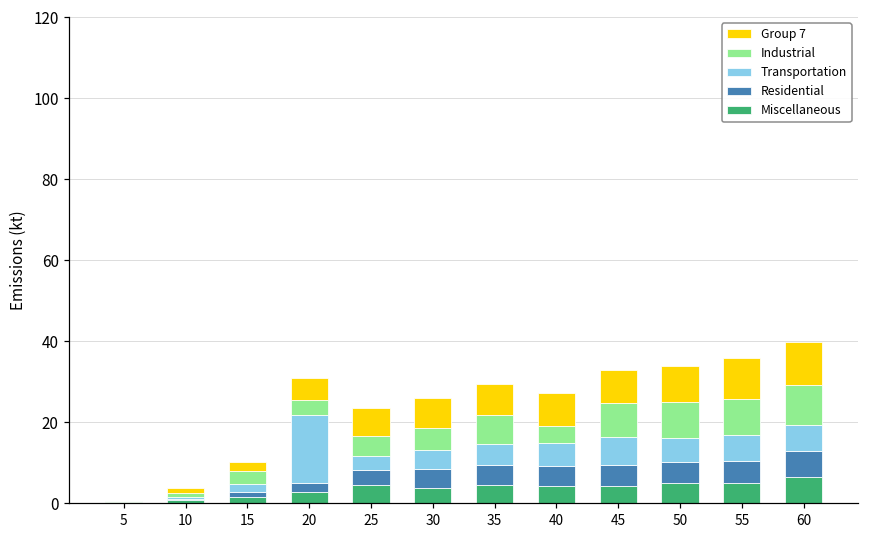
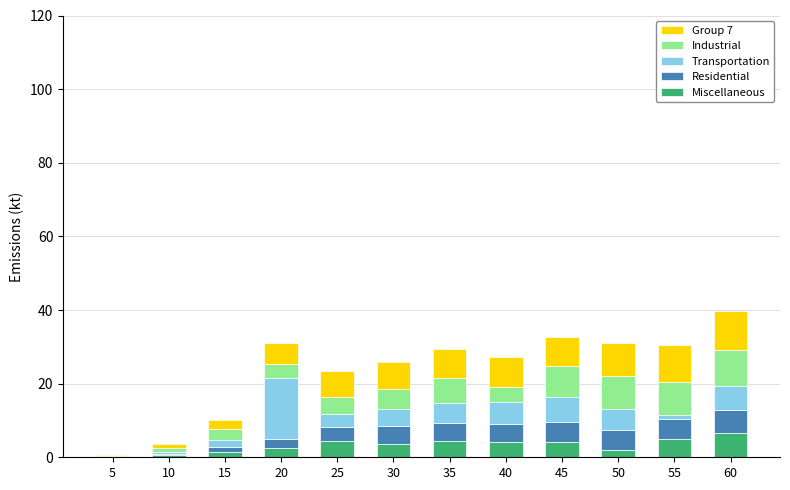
Miscellaneous, 50: 5 -> 2
Transportation, 55: 6 -> 1
